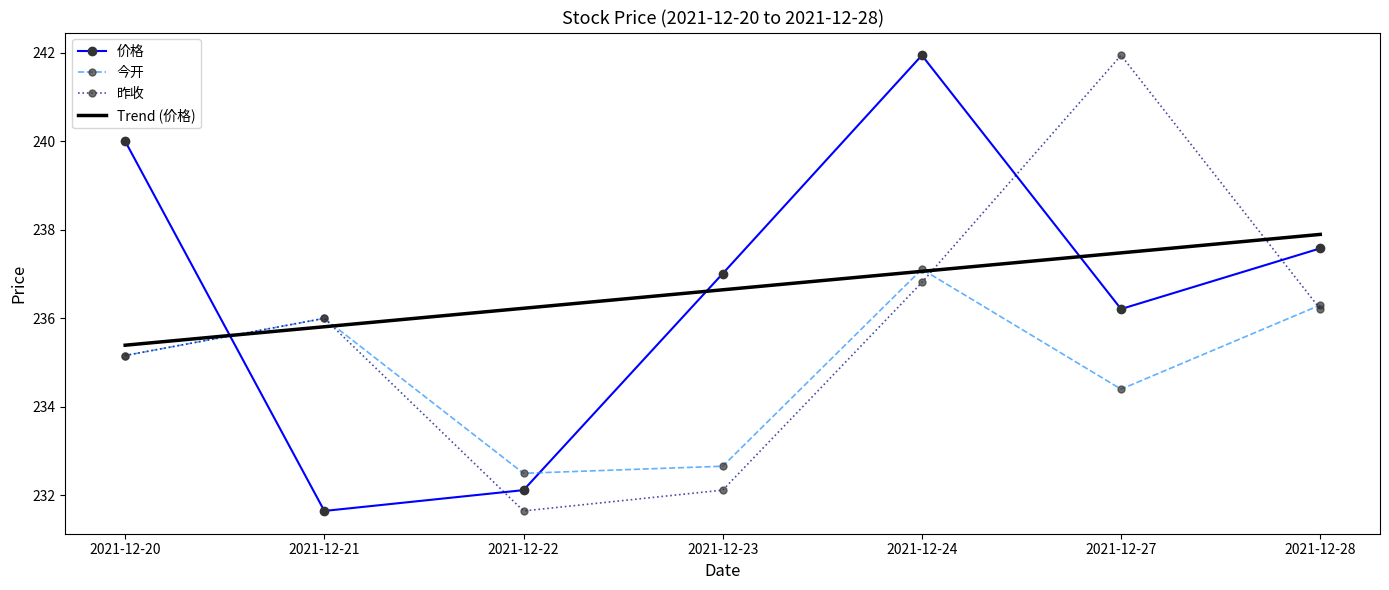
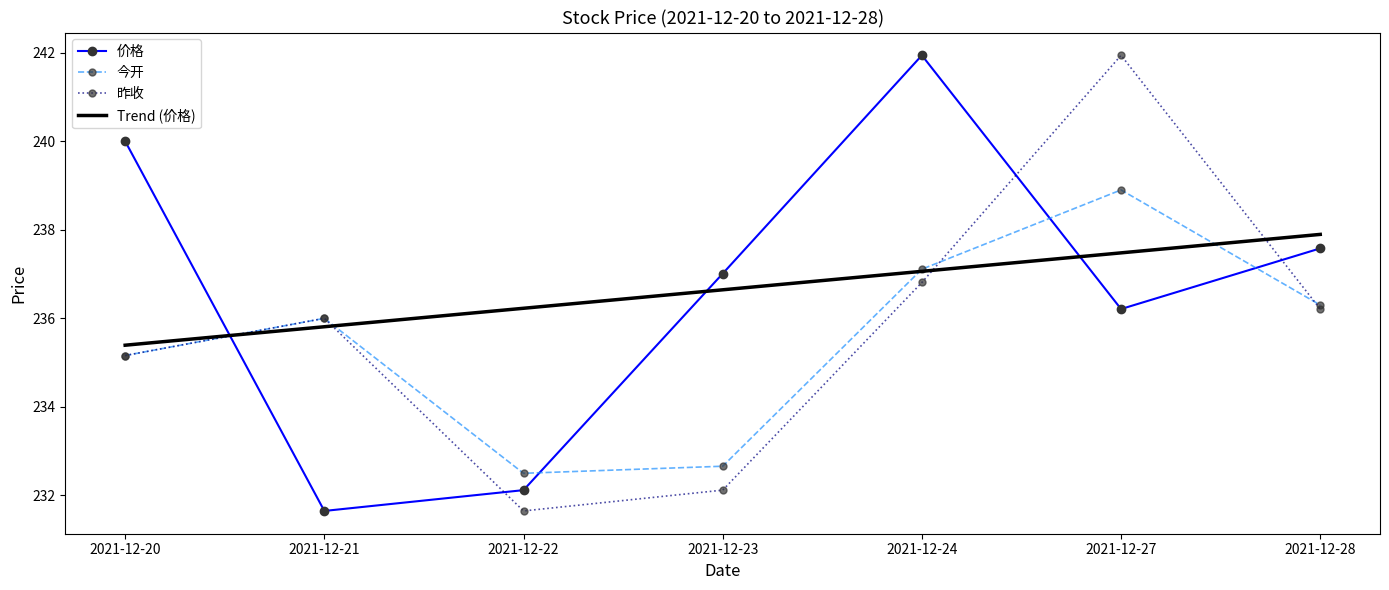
今开, 2021-12-27: 234.4 -> 238.9
